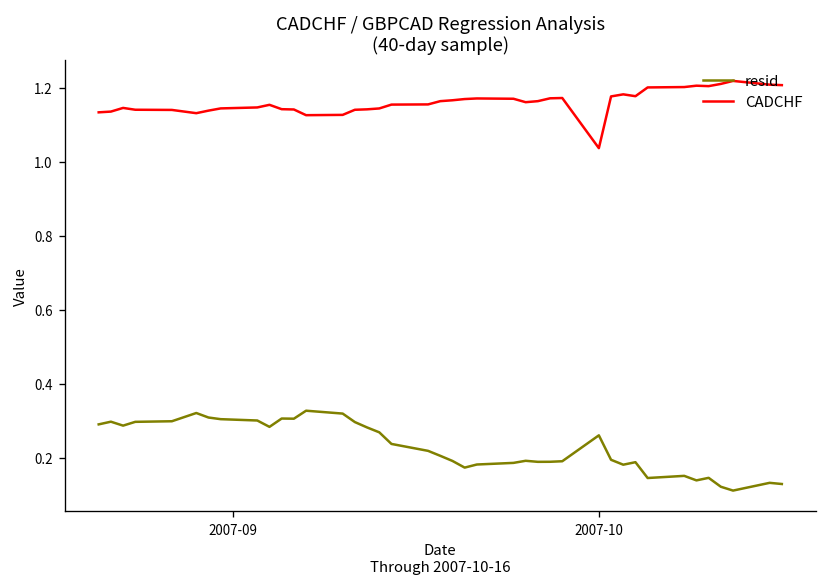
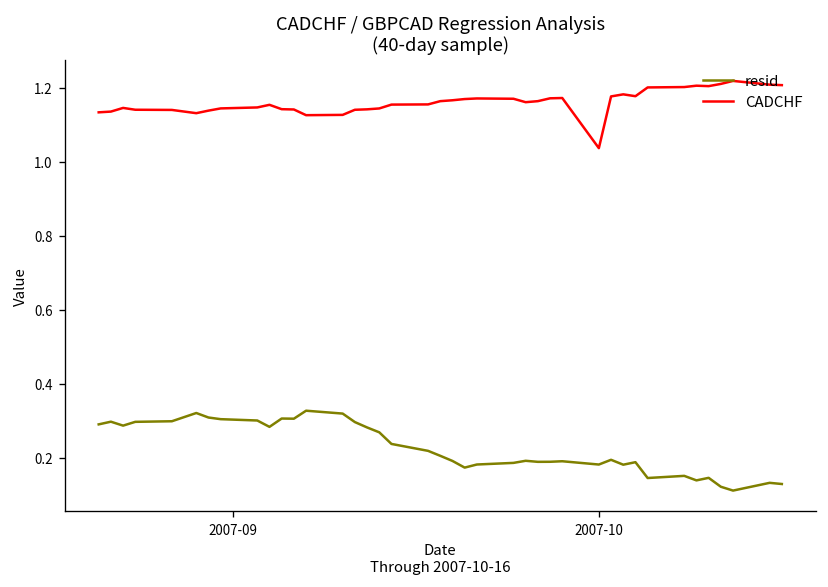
resid, 2007-10: 0.26 -> 0.18
